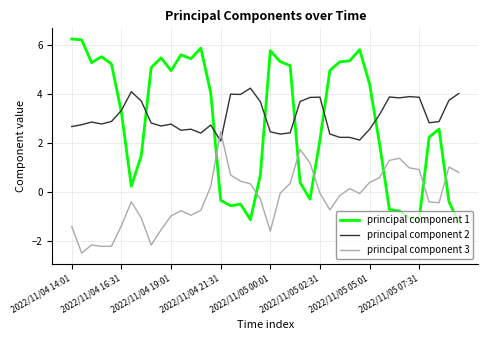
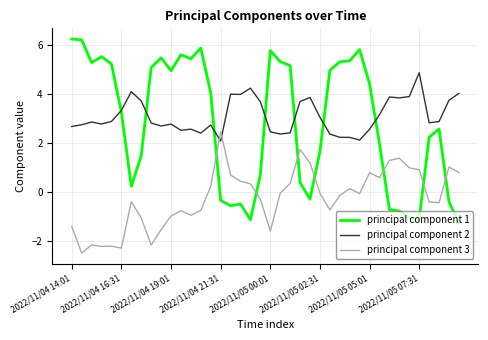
principal component 3, 2022/11/04 16:31: -1.4 -> -2.3
principal component 1, 2022/11/05 02:31: 2.1 -> 1.7
principal component 2, 2022/11/05 02:31: 3.9 -> 3.1
principal component 3, 2022/11/05 05:01: 0.4 -> 0.8
principal component 2, 2022/11/05 07:31: 3.9 -> 4.9
